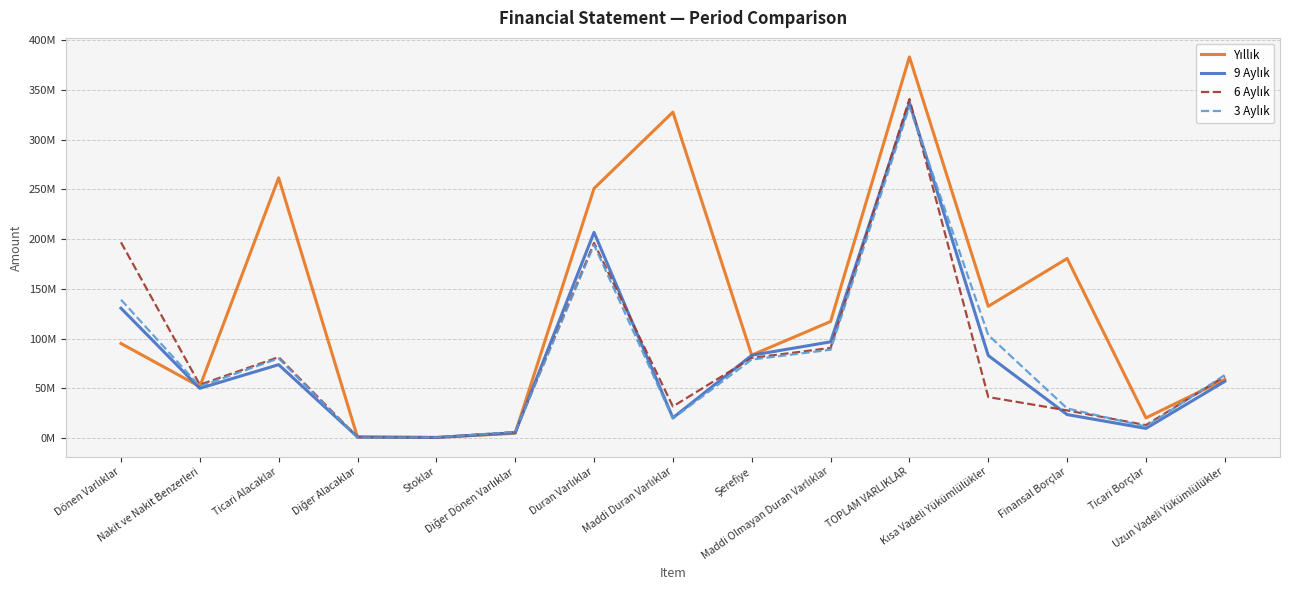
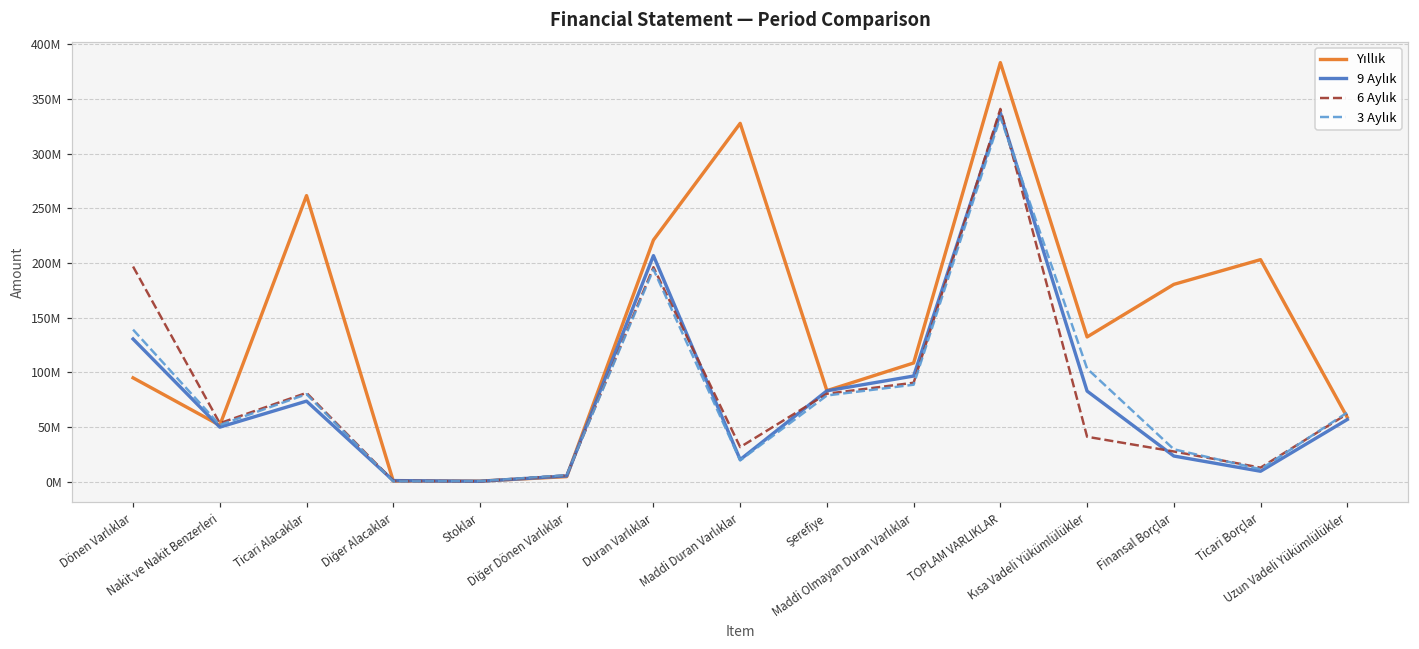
Yıllık, Duran Varlıklar: 250000000 -> 220000000
Yıllık, Maddi Olmayan Duran Varlıklar: 120000000 -> 110000000
Yıllık, Ticari Borçlar: 20000000 -> 200000000
